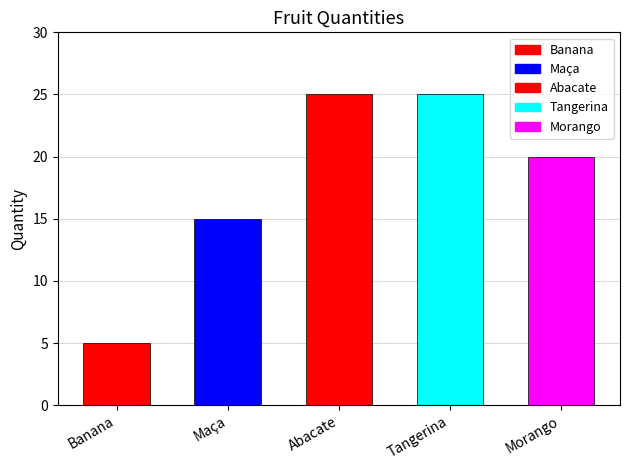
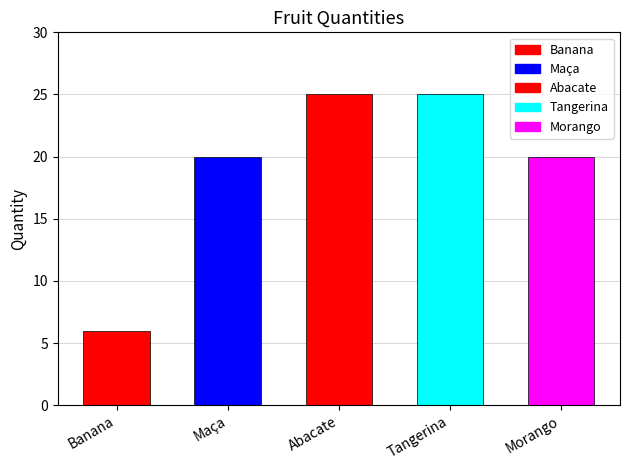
Banana: 5 -> 6
Maça: 15 -> 20
